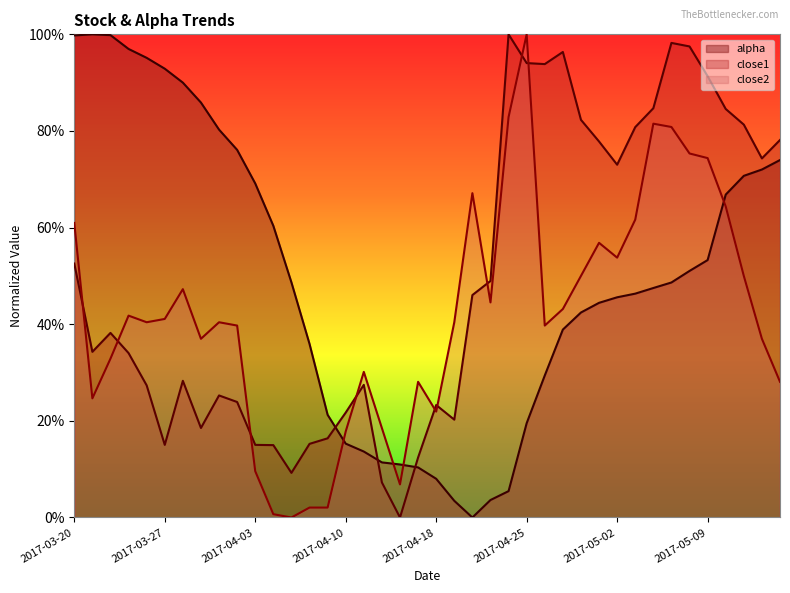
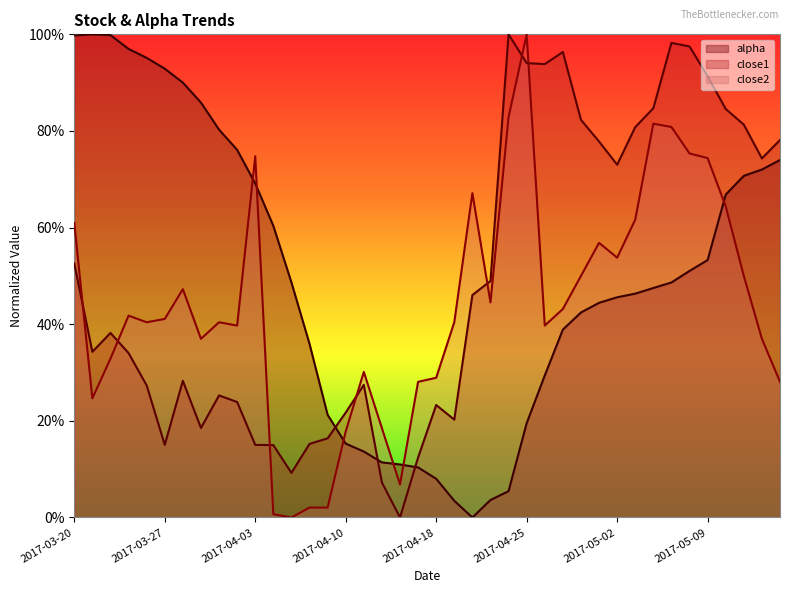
close2, 2017-04-03: 10% -> 75%
close2, 2017-04-18: 22% -> 29%
